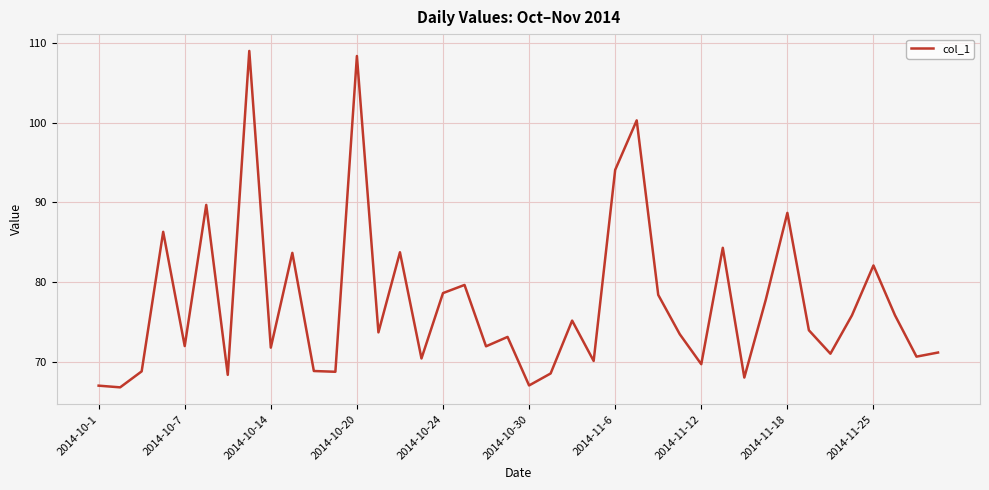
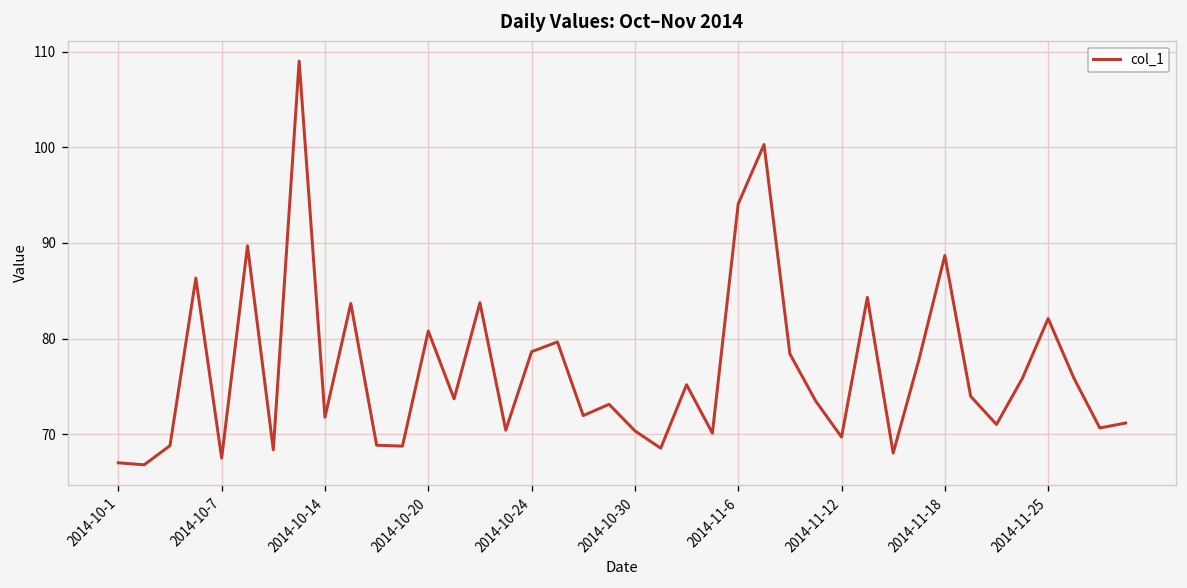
2014-10-7: 72 -> 68
2014-10-20: 108 -> 81
2014-10-30: 67 -> 70
